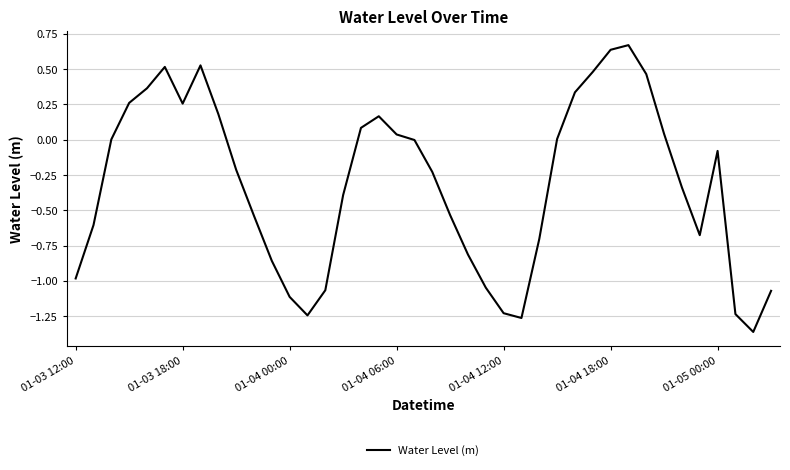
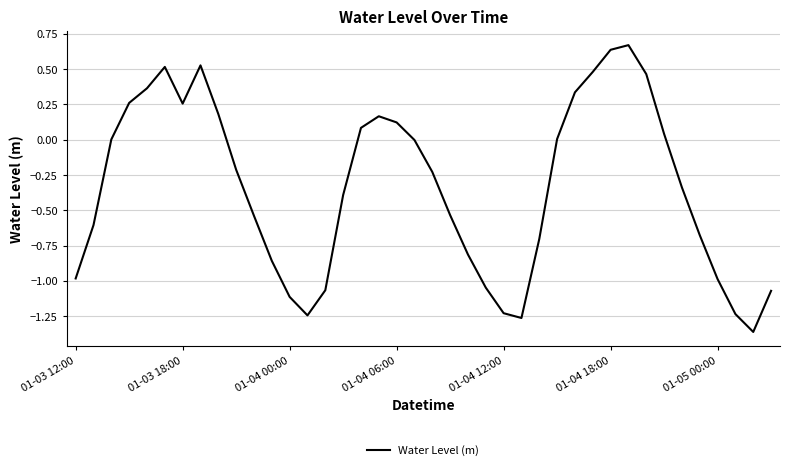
01-04 06:00: 0.04 -> 0.12
01-05 00:00: -0.08 -> -0.99
